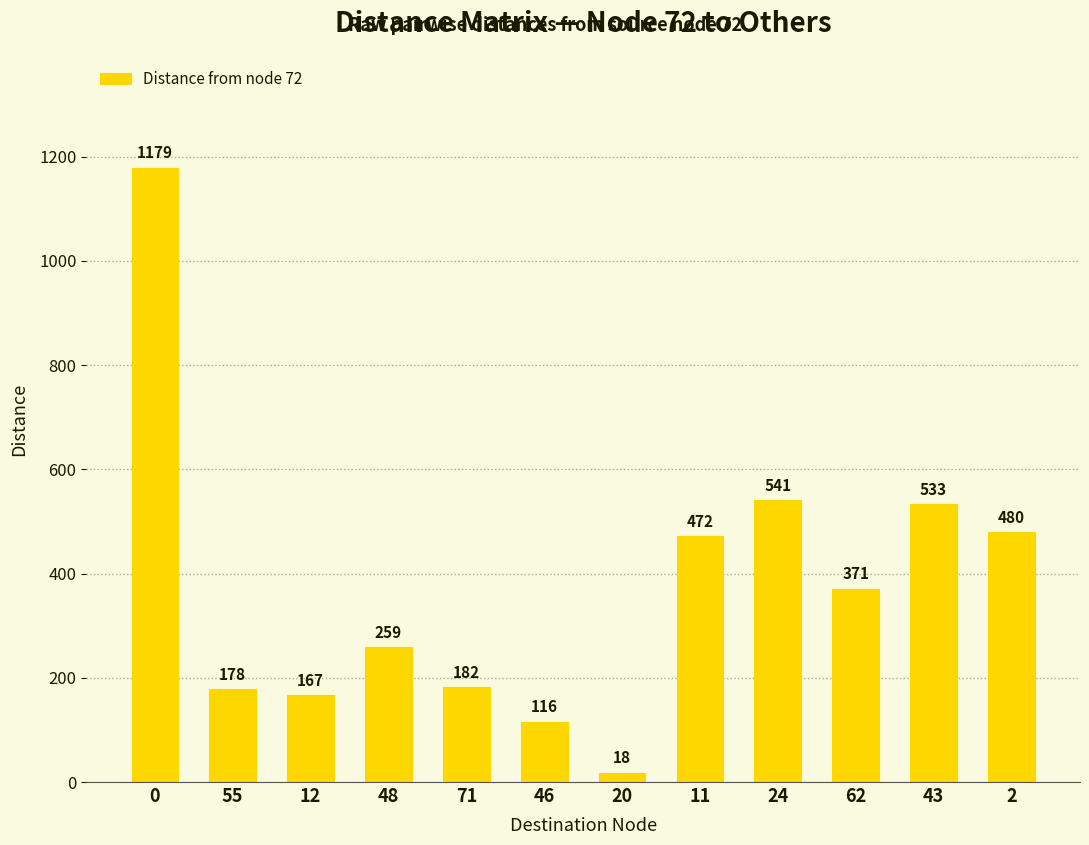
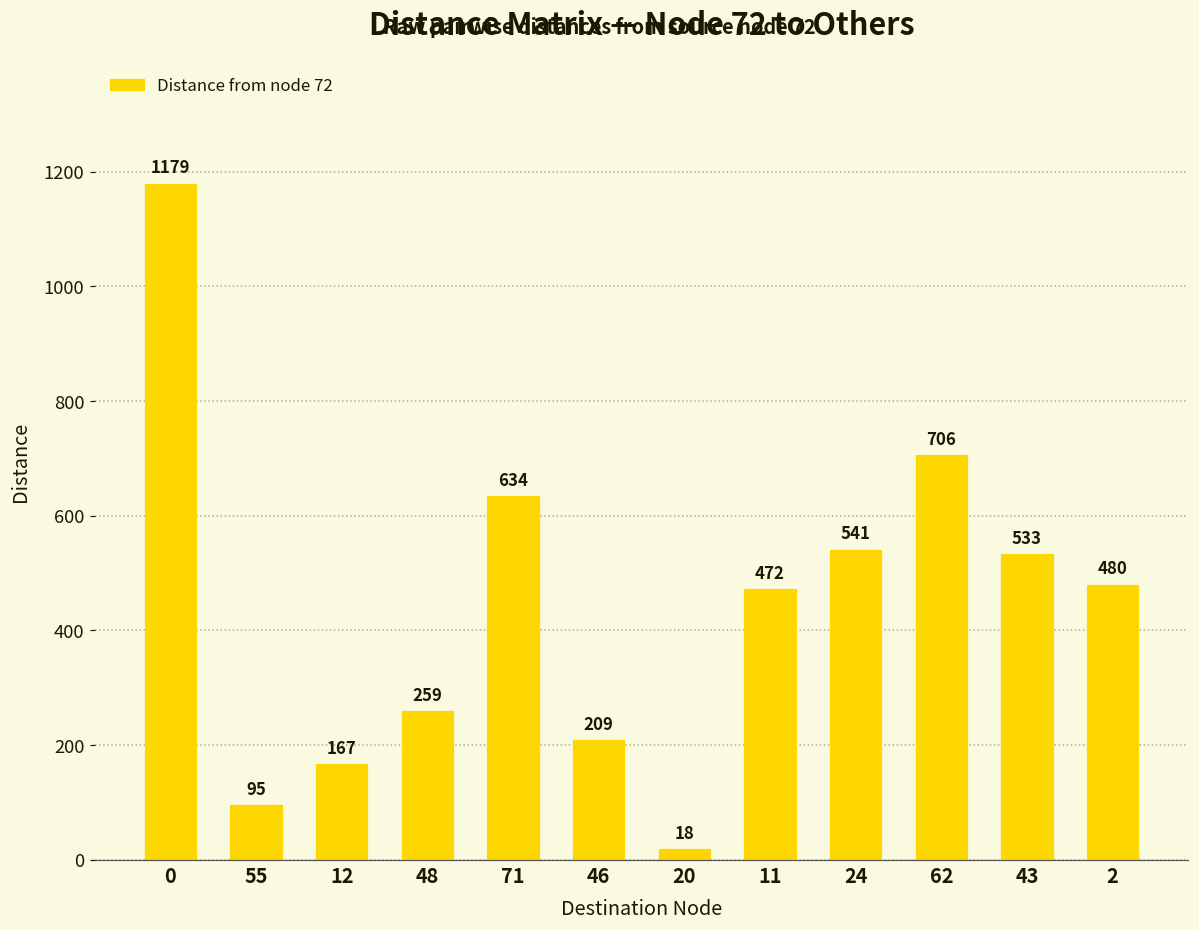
55: 178 -> 95
71: 182 -> 634
46: 116 -> 209
62: 371 -> 706
